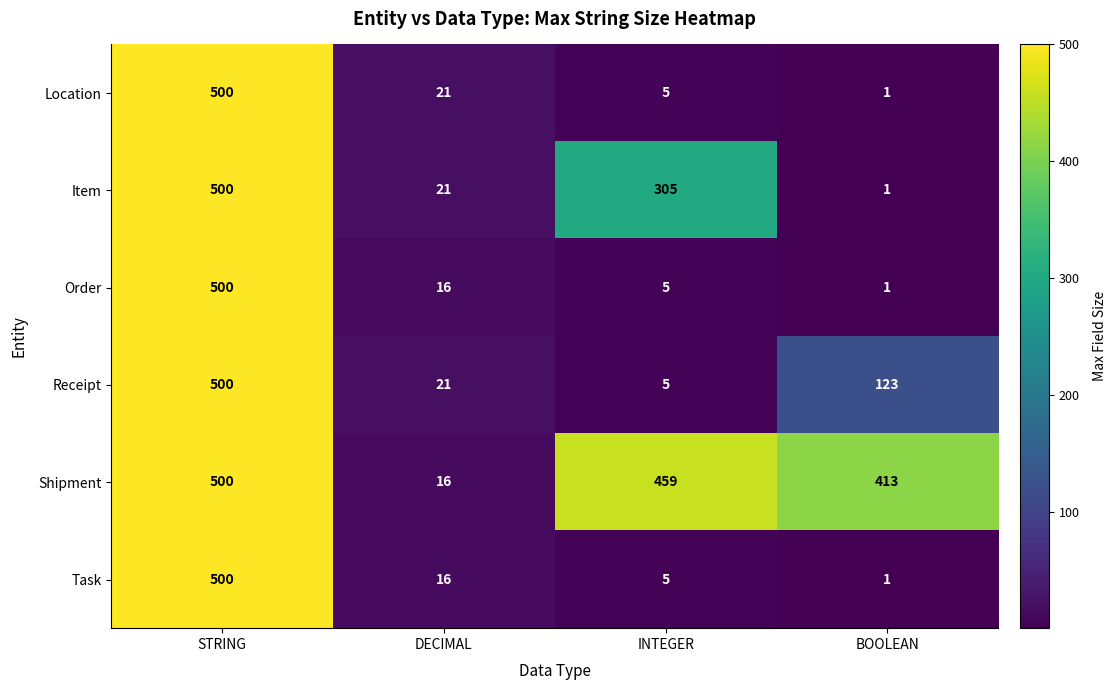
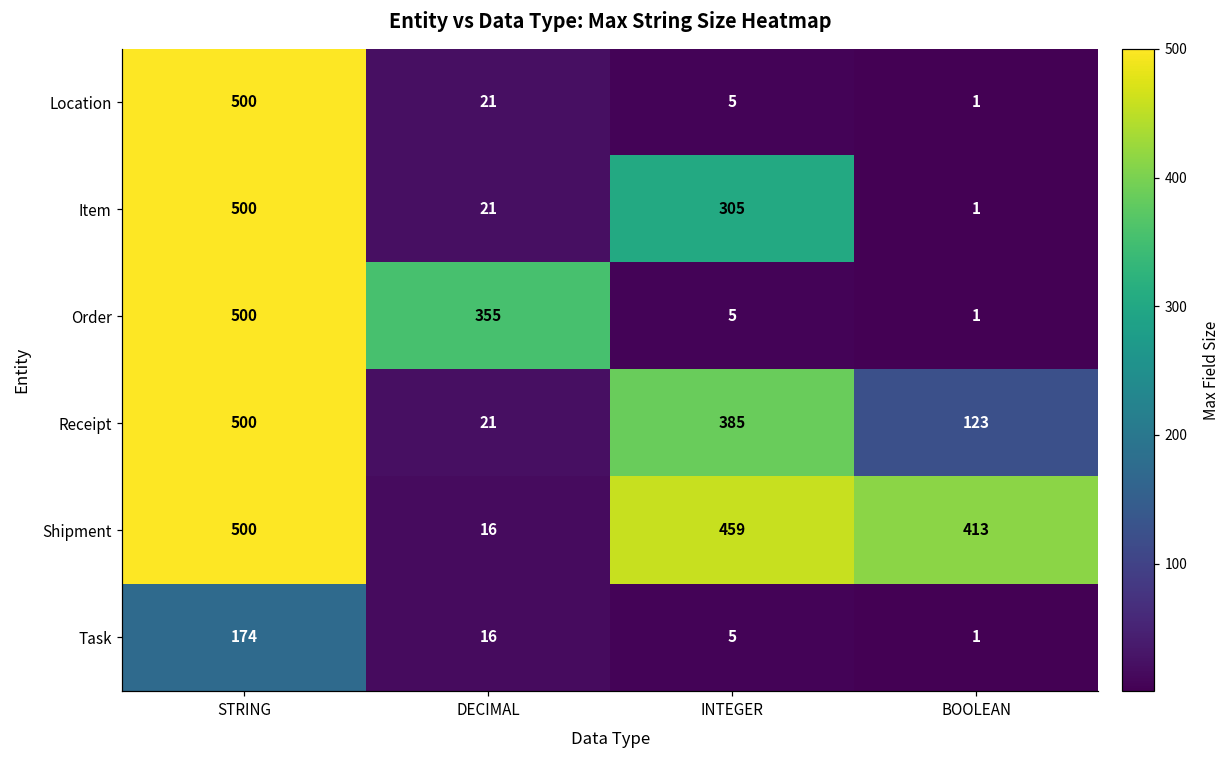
Order, DECIMAL: 16 -> 355
Receipt, INTEGER: 5 -> 385
Task, STRING: 500 -> 174
